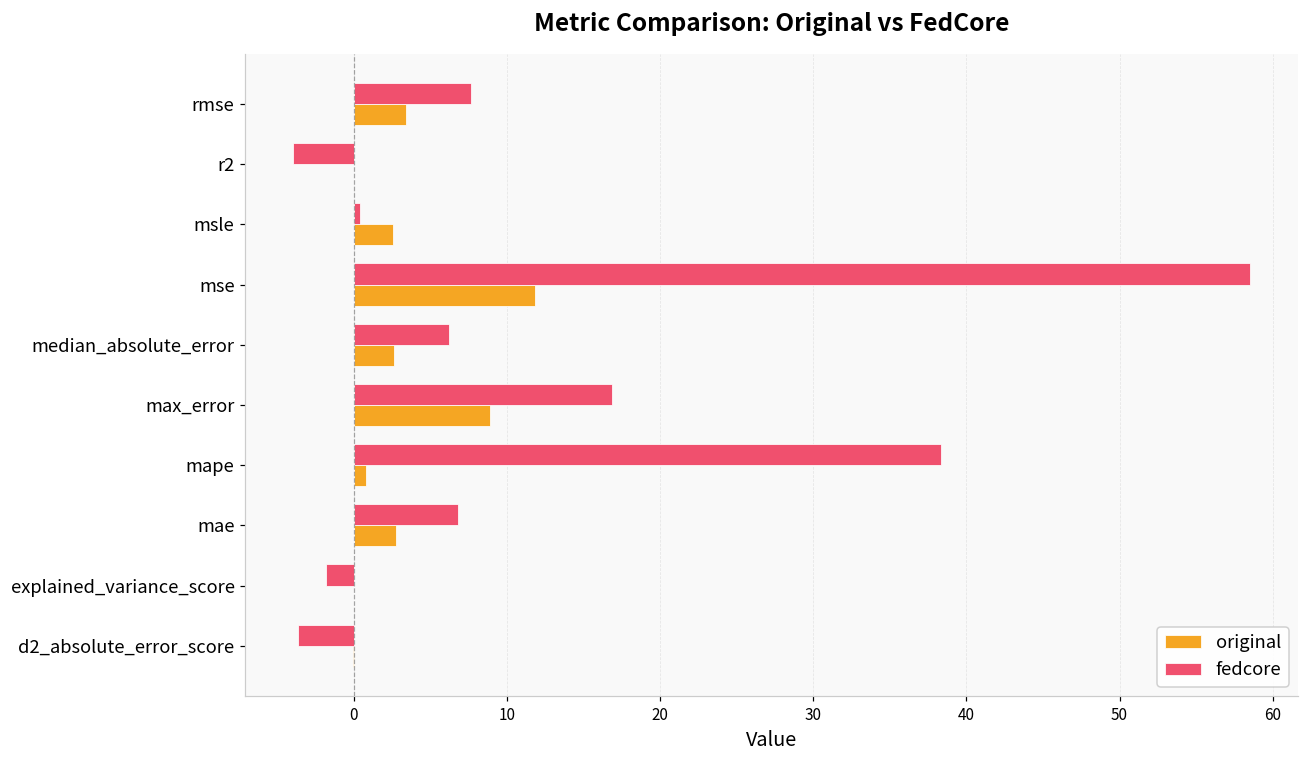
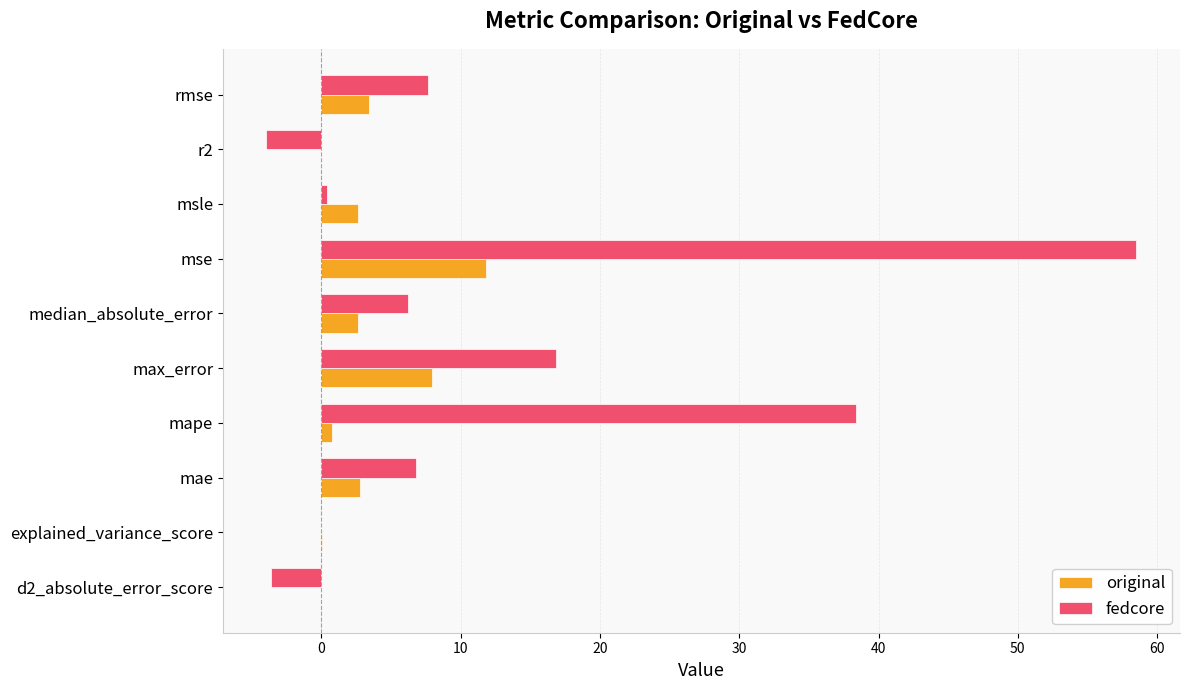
original, max_error: 8.9 -> 7.9
fedcore, explained_variance_score: -1.8 -> 0.0
